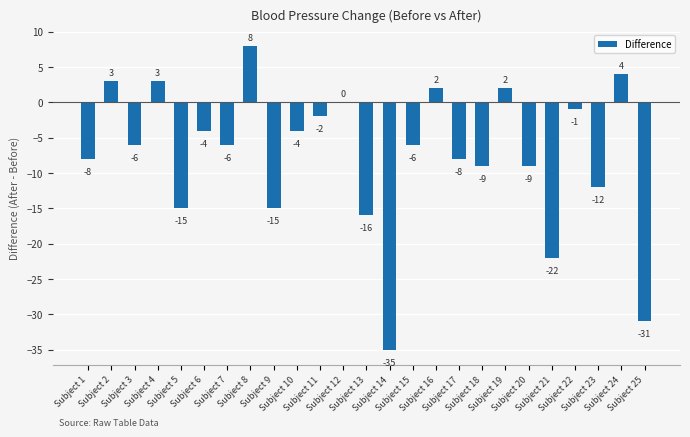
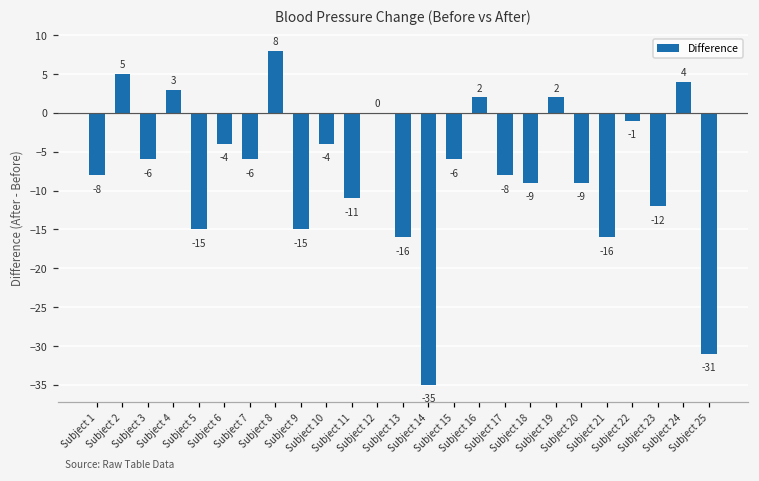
Subject 2: 3 -> 5
Subject 11: -2 -> -11
Subject 21: -22 -> -16
